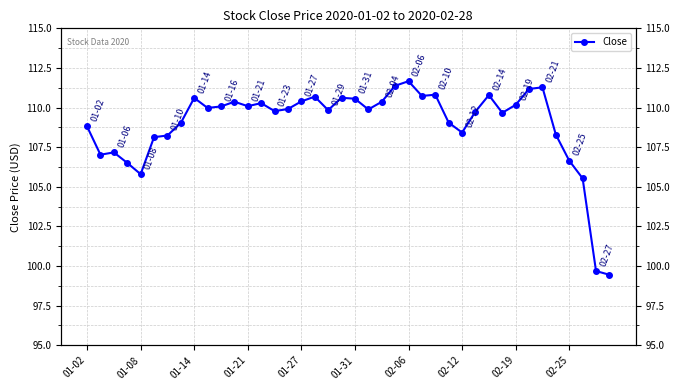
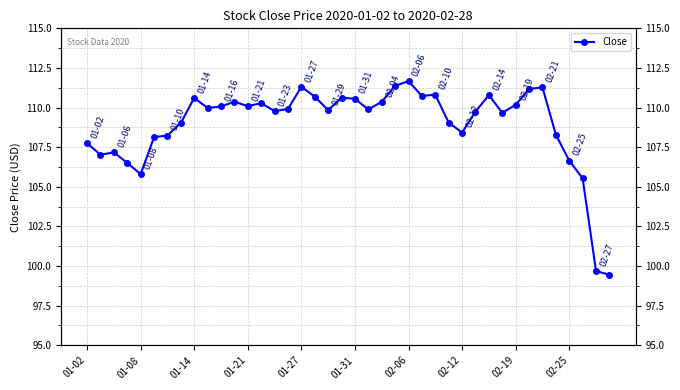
01-02: 108.8 -> 107.7
01-27: 110.4 -> 111.3
